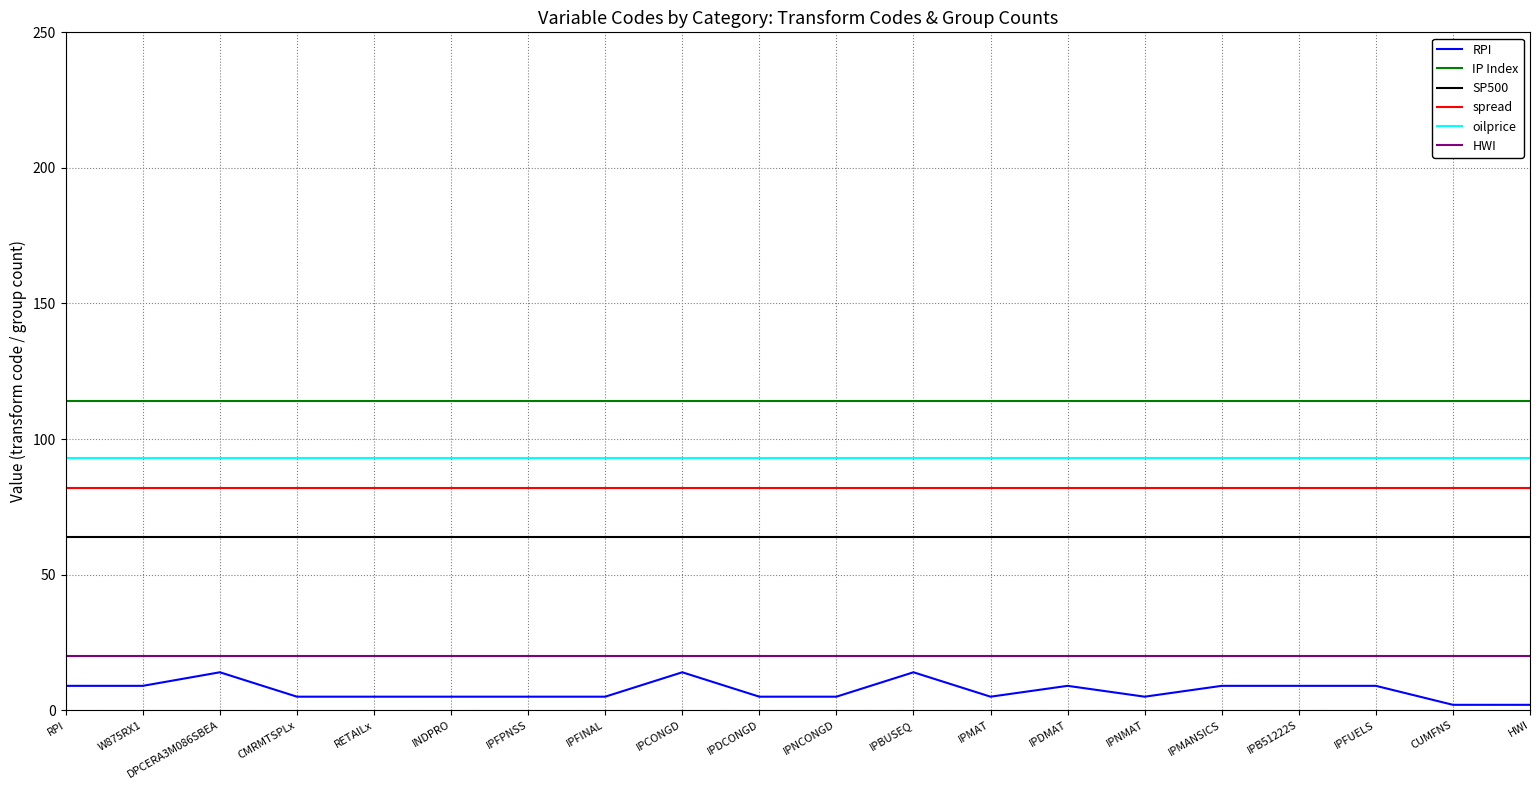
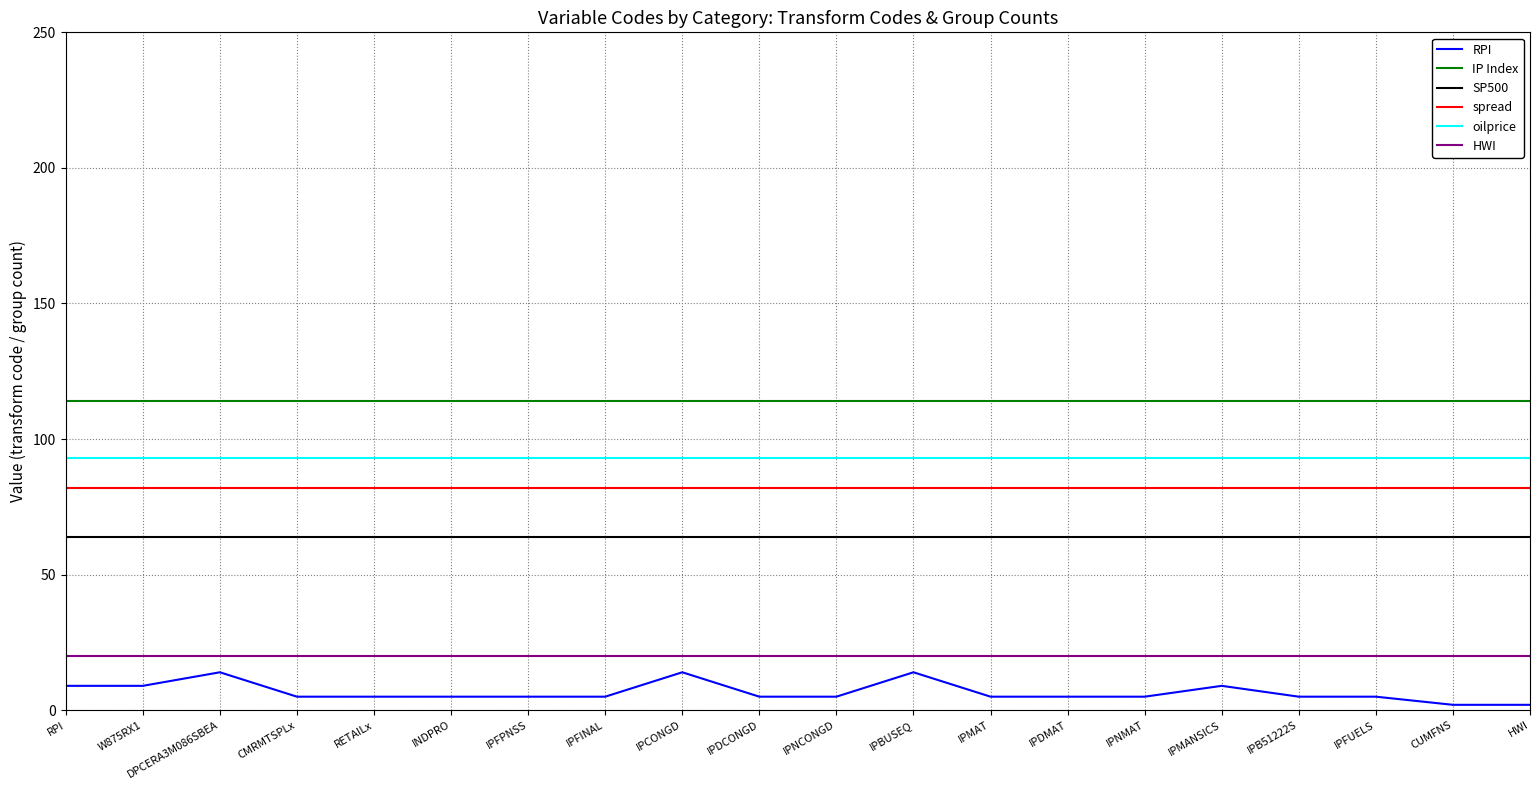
RPI, IPDMAT: 9 -> 5
RPI, IPB51222S: 9 -> 5
RPI, IPFUELS: 9 -> 5
